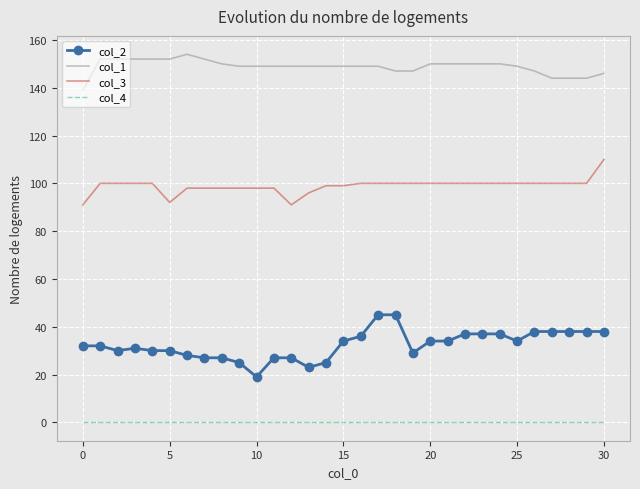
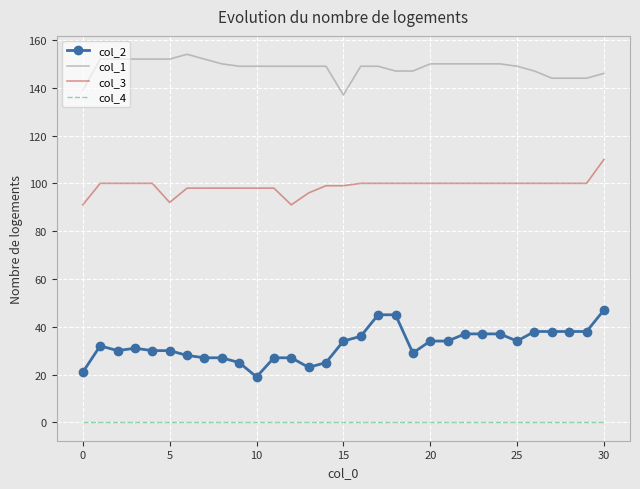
col_2, 0: 32 -> 21
col_1, 15: 149 -> 137
col_2, 30: 38 -> 47
